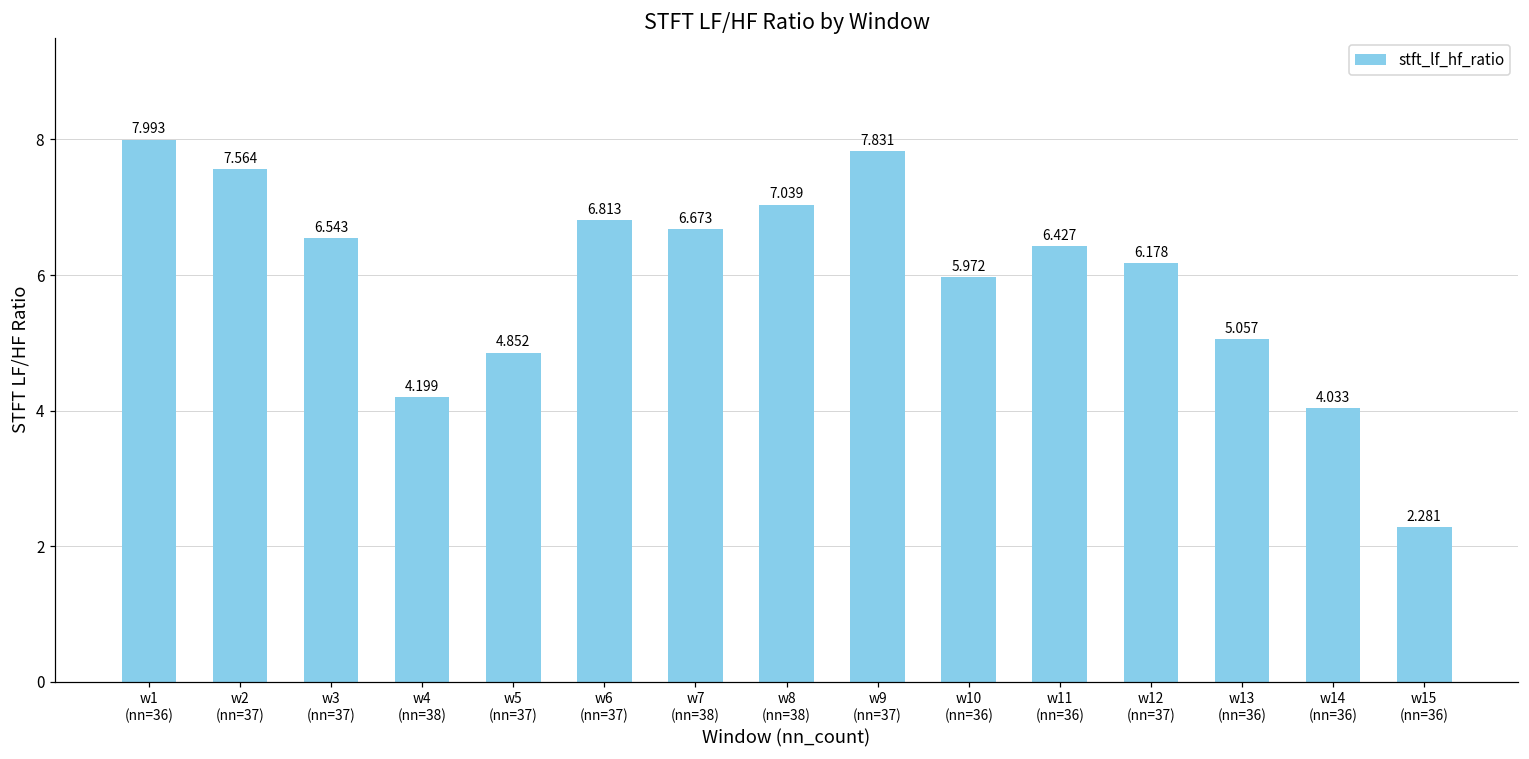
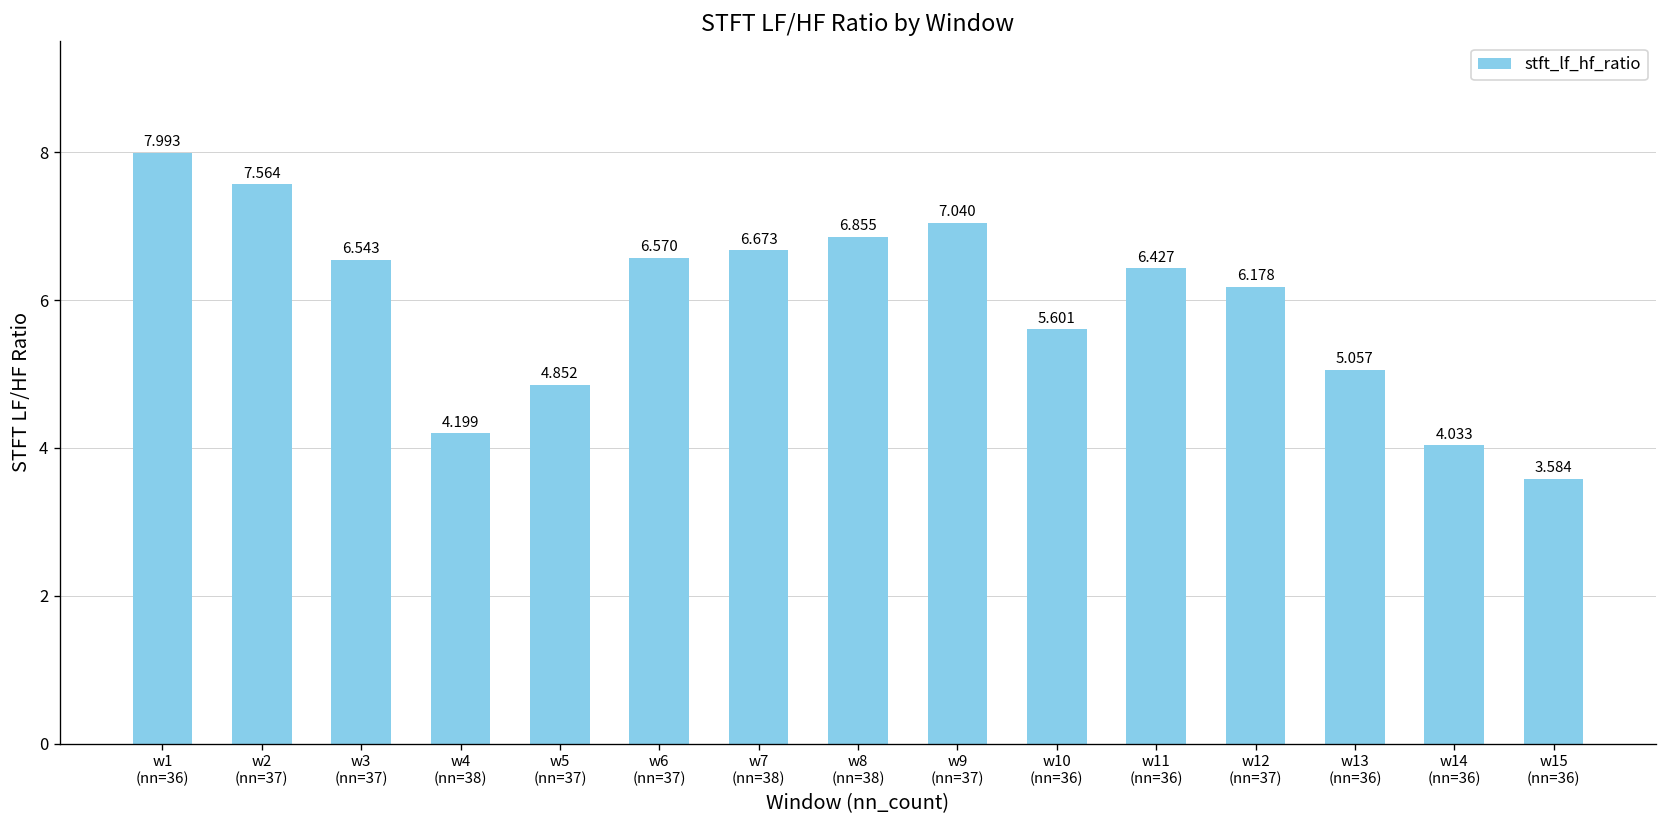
w6 (nn=37): 6.813 -> 6.570
w8 (nn=38): 7.039 -> 6.855
w9 (nn=37): 7.831 -> 7.040
w10 (nn=36): 5.972 -> 5.601
w15 (nn=36): 2.281 -> 3.584
